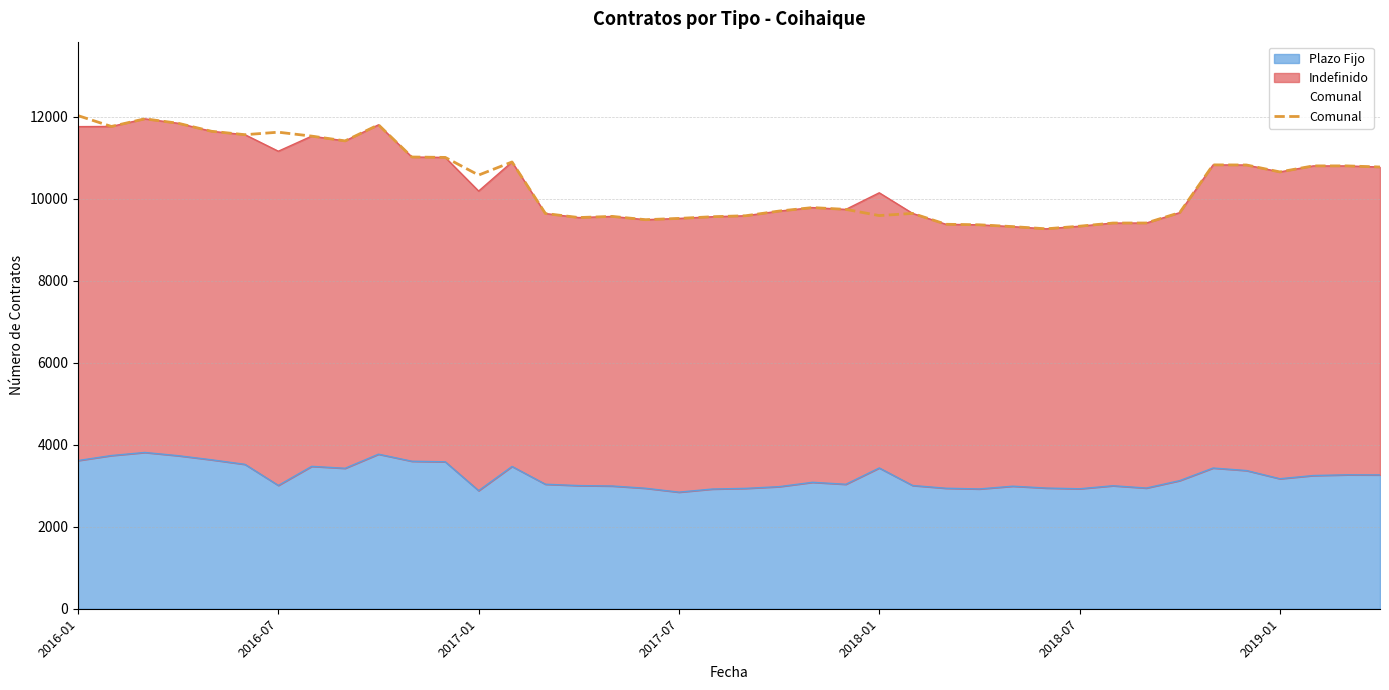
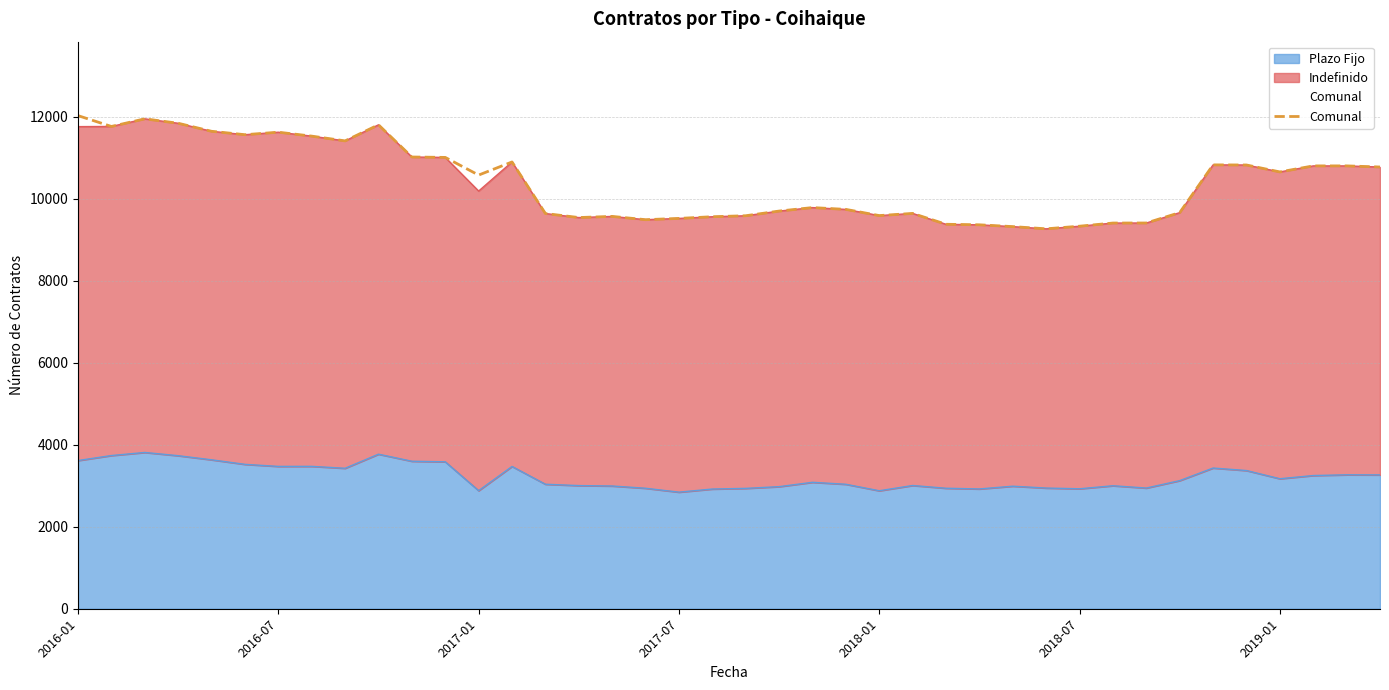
Plazo Fijo, 2016-07: 3000 -> 3500
Plazo Fijo, 2018-01: 3400 -> 2900
